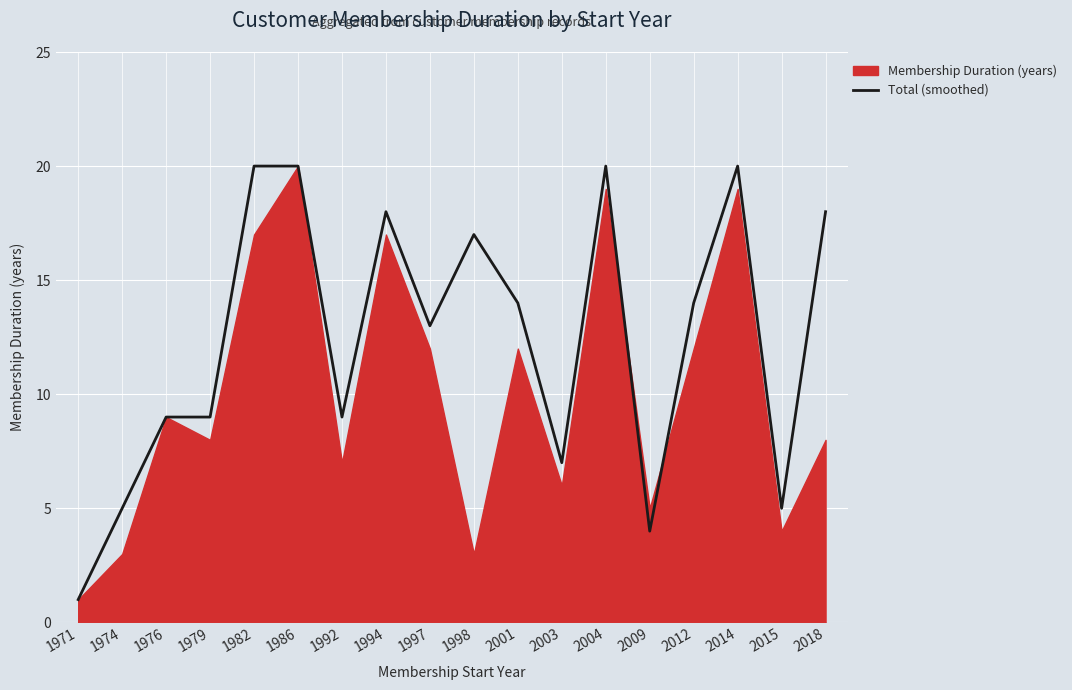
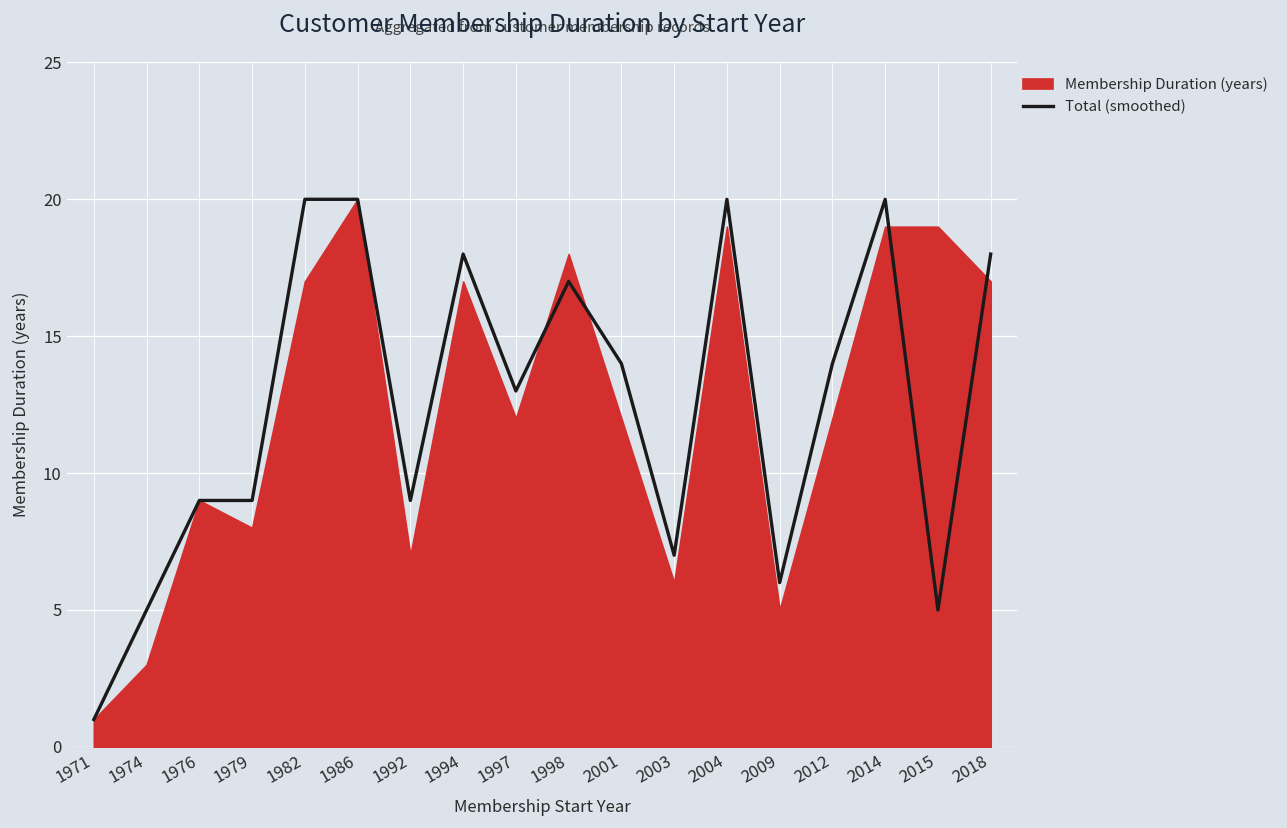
Membership Duration (years), 1998: 3 -> 18
Total (smoothed), 2009: 4 -> 6
Membership Duration (years), 2015: 4 -> 19
Membership Duration (years), 2018: 8 -> 17
